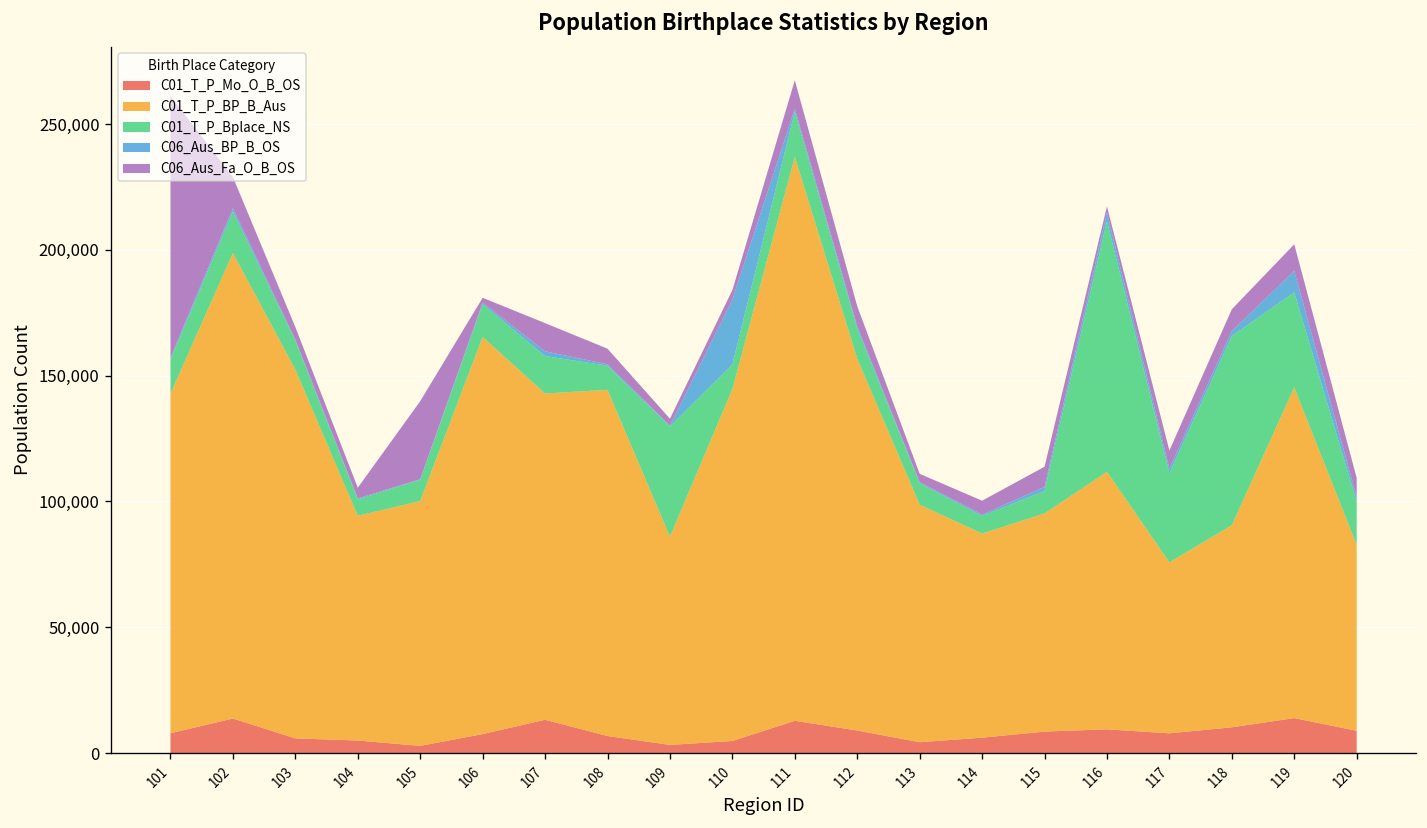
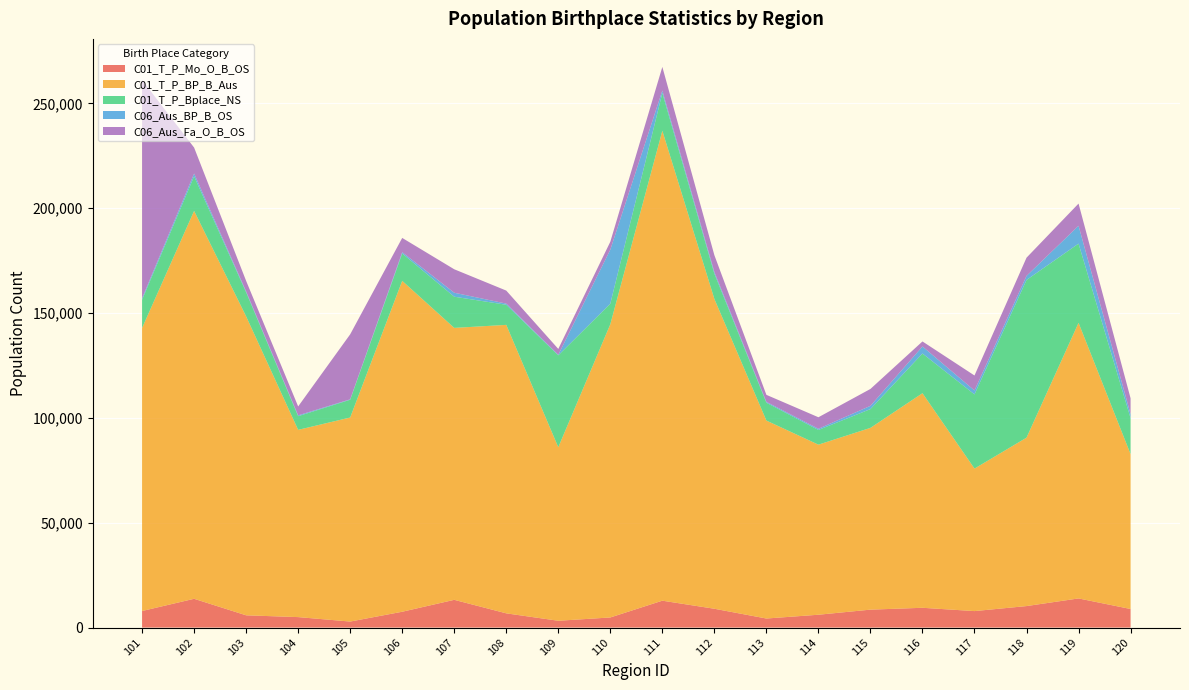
C01_T_P_BP_B_Aus, 103: 147,000 -> 143,000
C06_Aus_Fa_O_B_OS, 106: 2,000 -> 7,000
C01_T_P_Bplace_NS, 116: 100,000 -> 19,000
